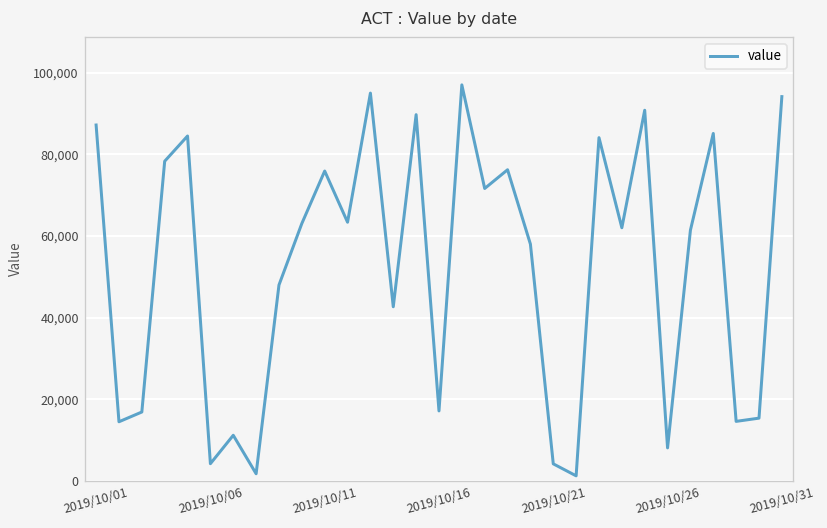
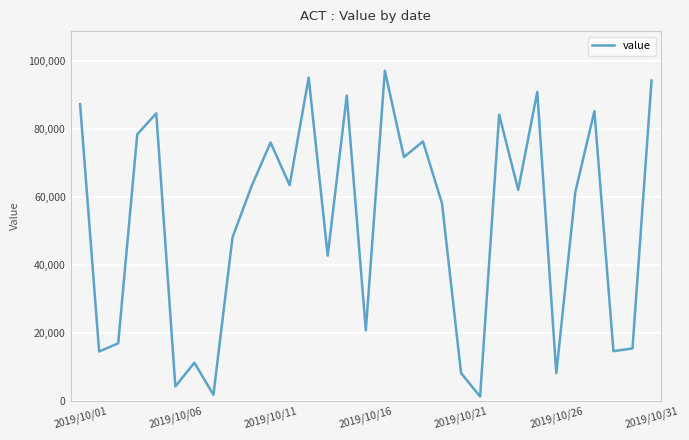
2019/10/16: 17,000 -> 21,000
2019/10/21: 4,000 -> 8,000
